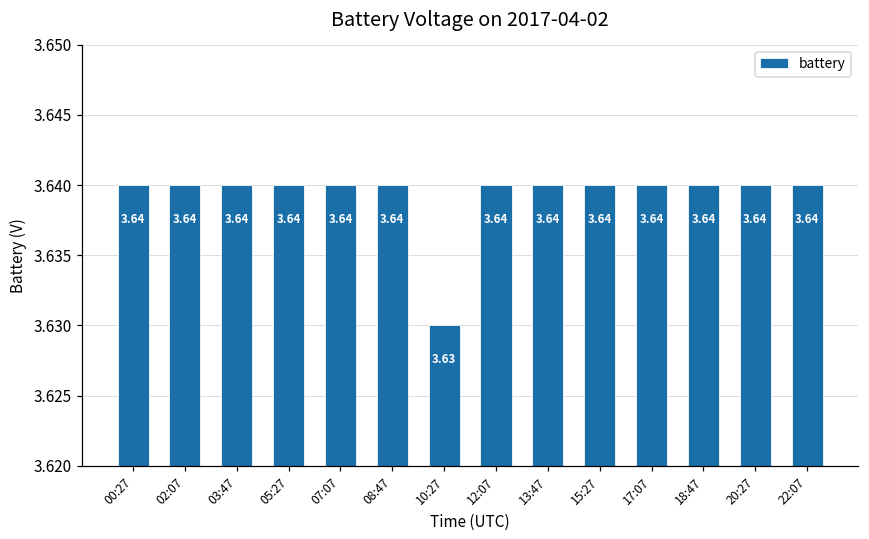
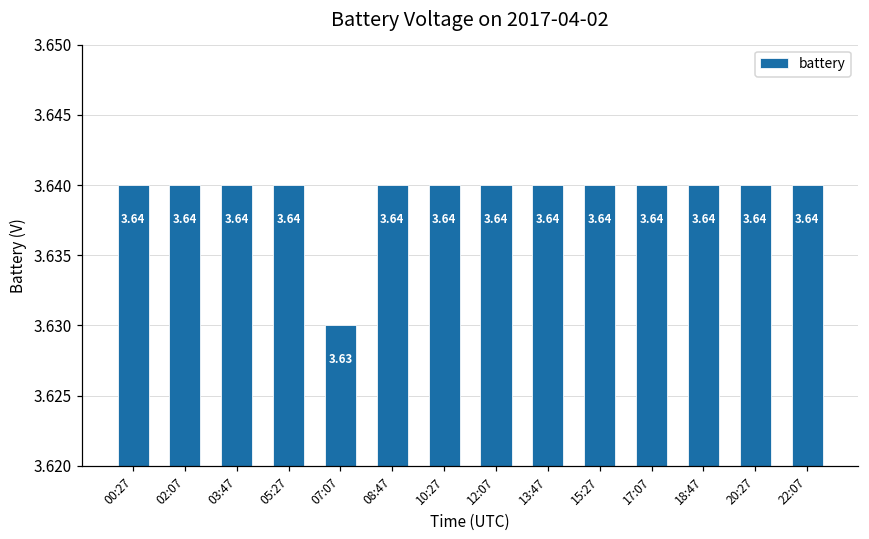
07:07: 3.64 -> 3.63
10:27: 3.63 -> 3.64
